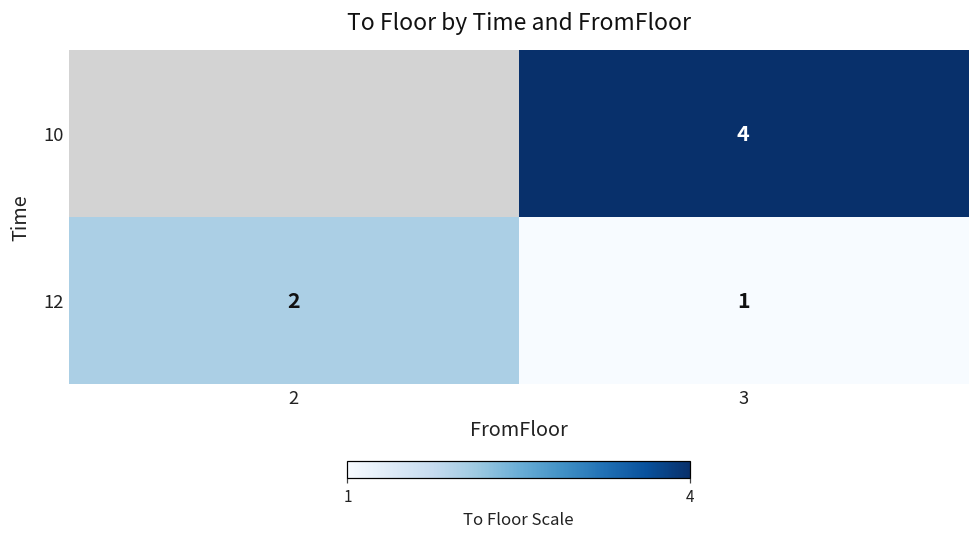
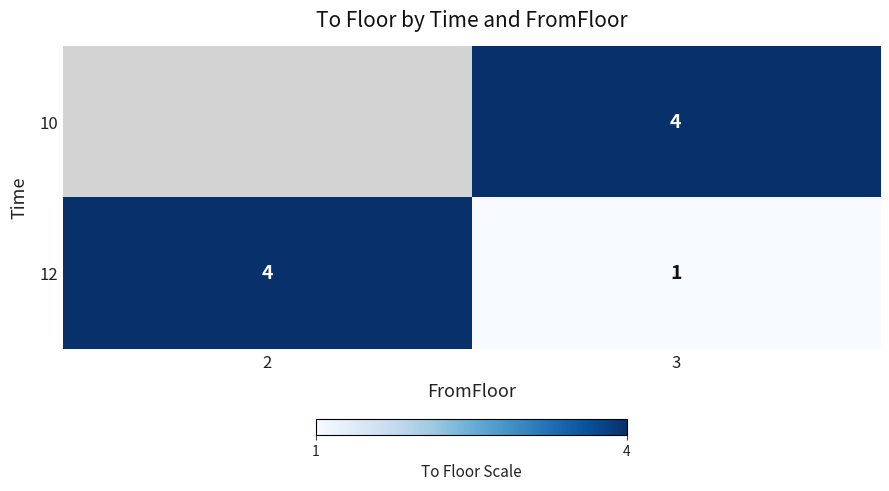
12, 2: 2 -> 4
